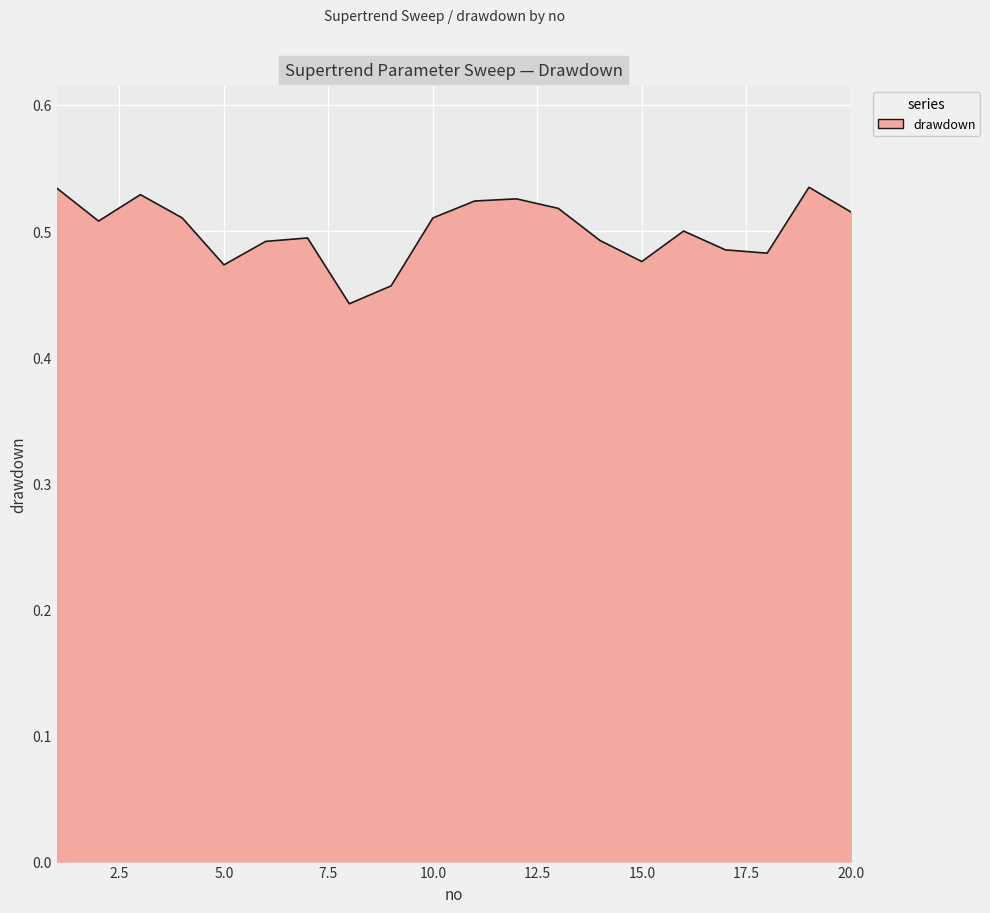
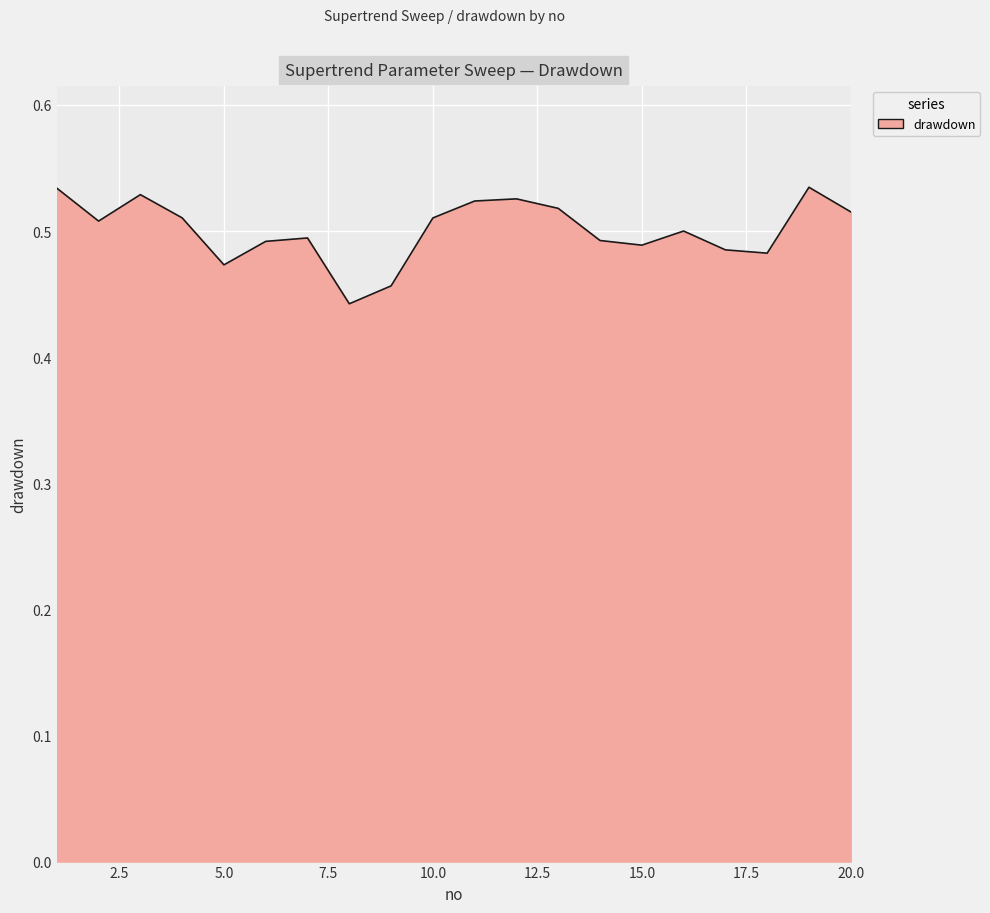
15.0: 0.476 -> 0.489
